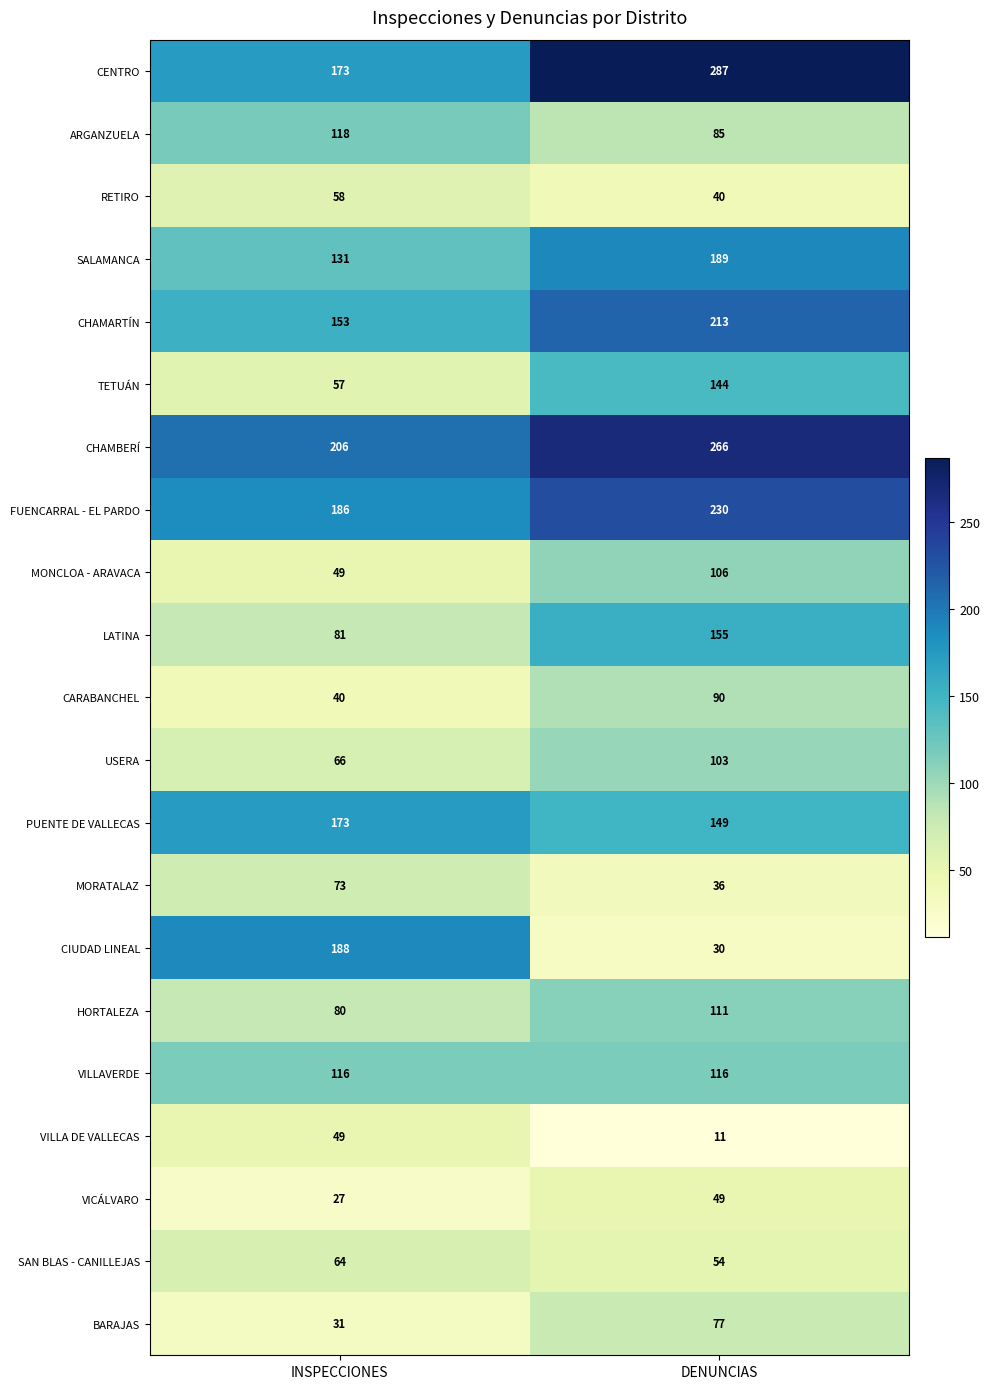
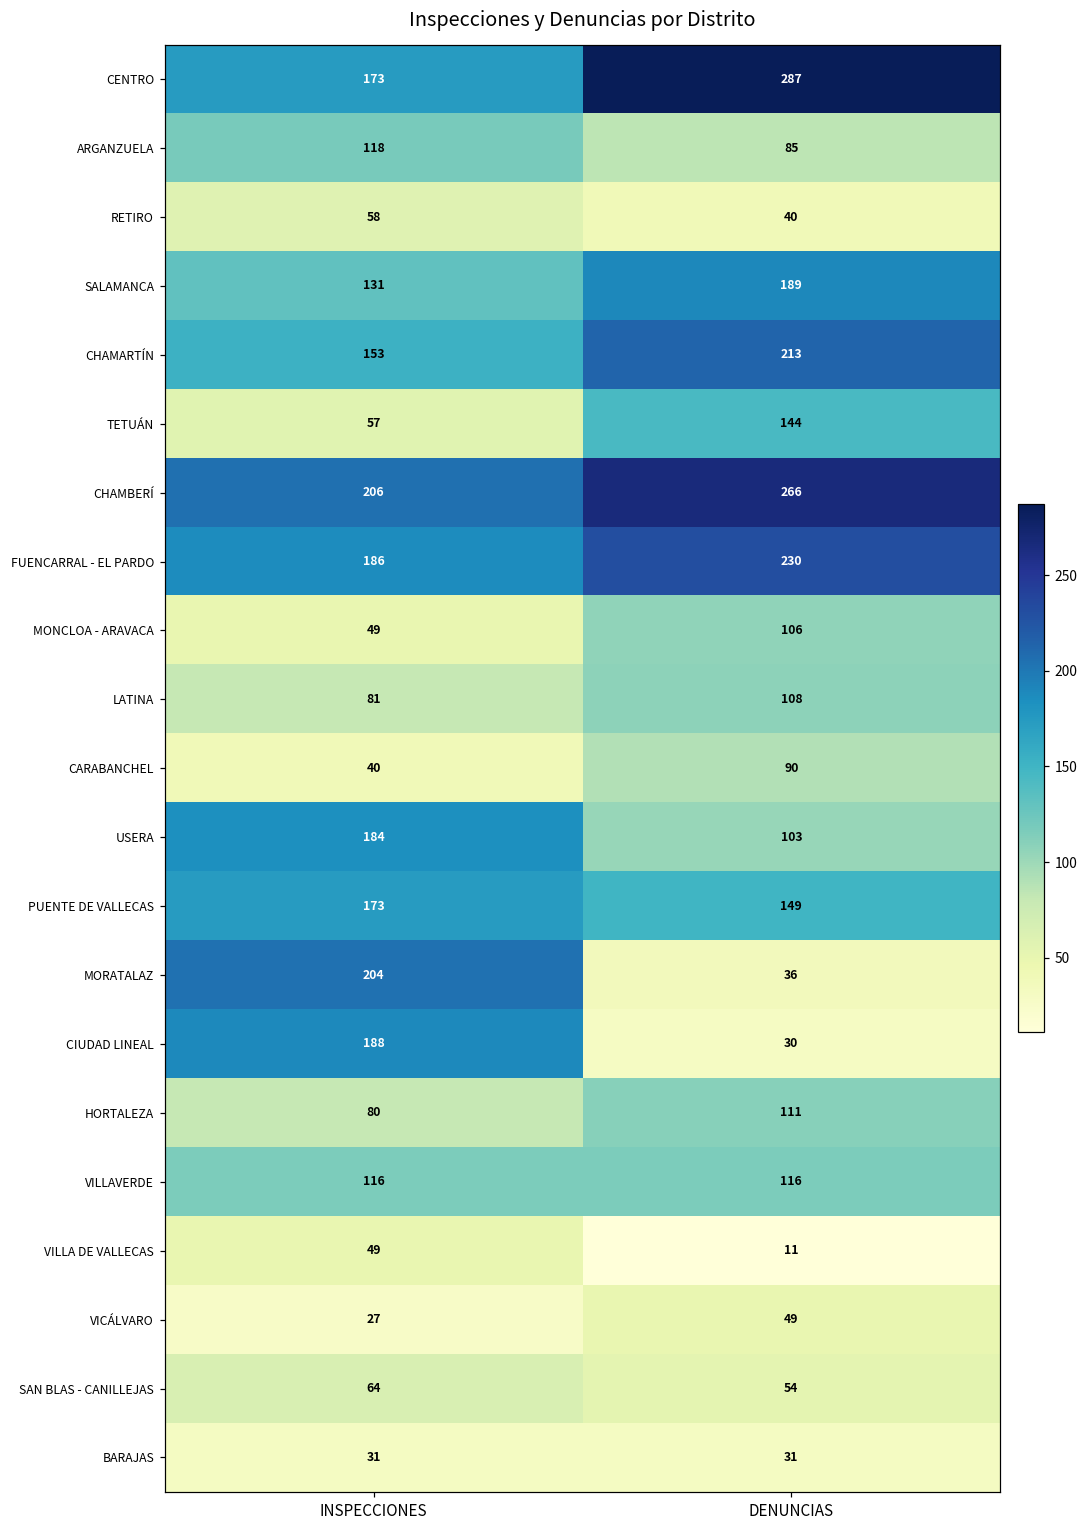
LATINA, DENUNCIAS: 155 -> 108
USERA, INSPECCIONES: 66 -> 184
MORATALAZ, INSPECCIONES: 73 -> 204
BARAJAS, DENUNCIAS: 77 -> 31
